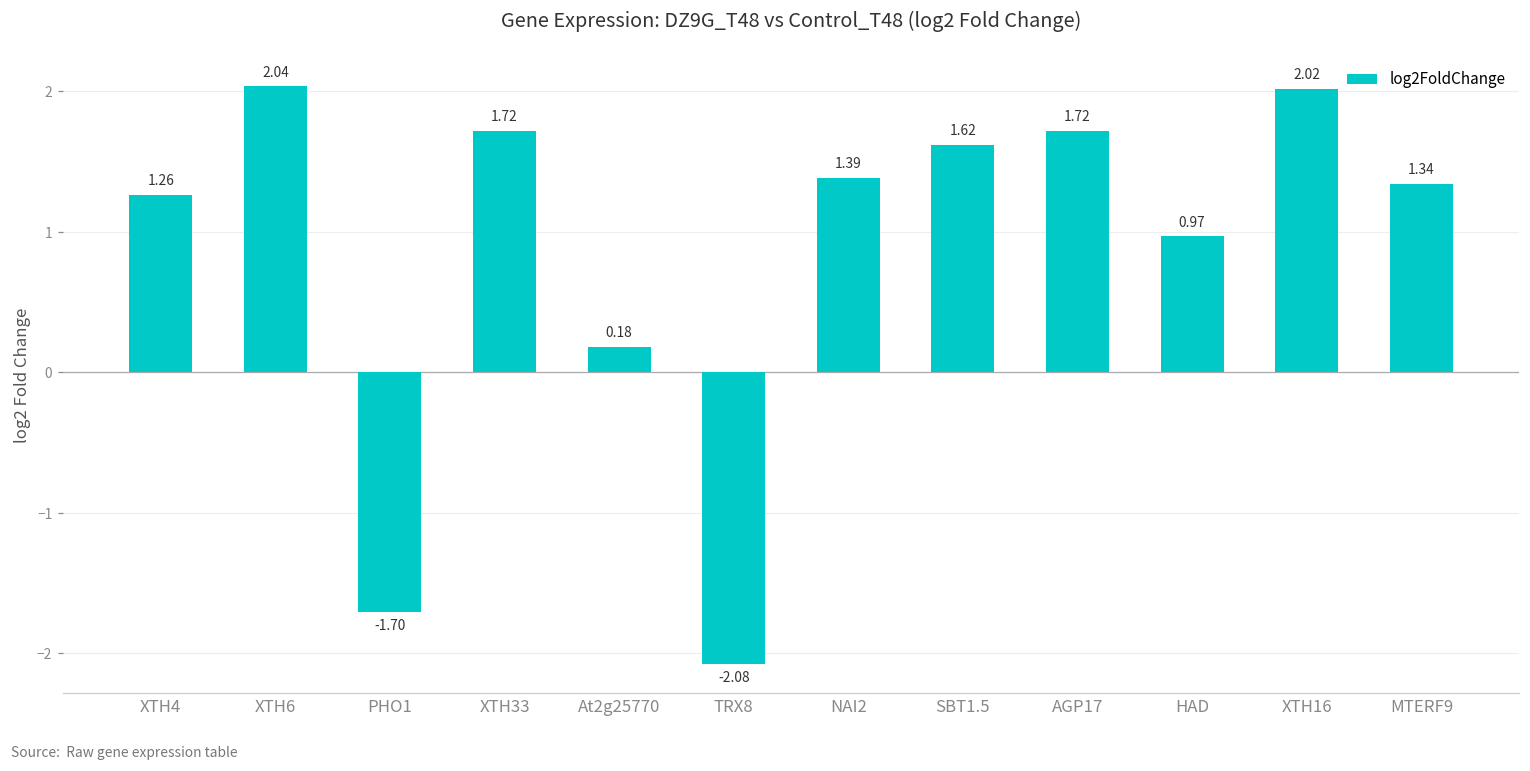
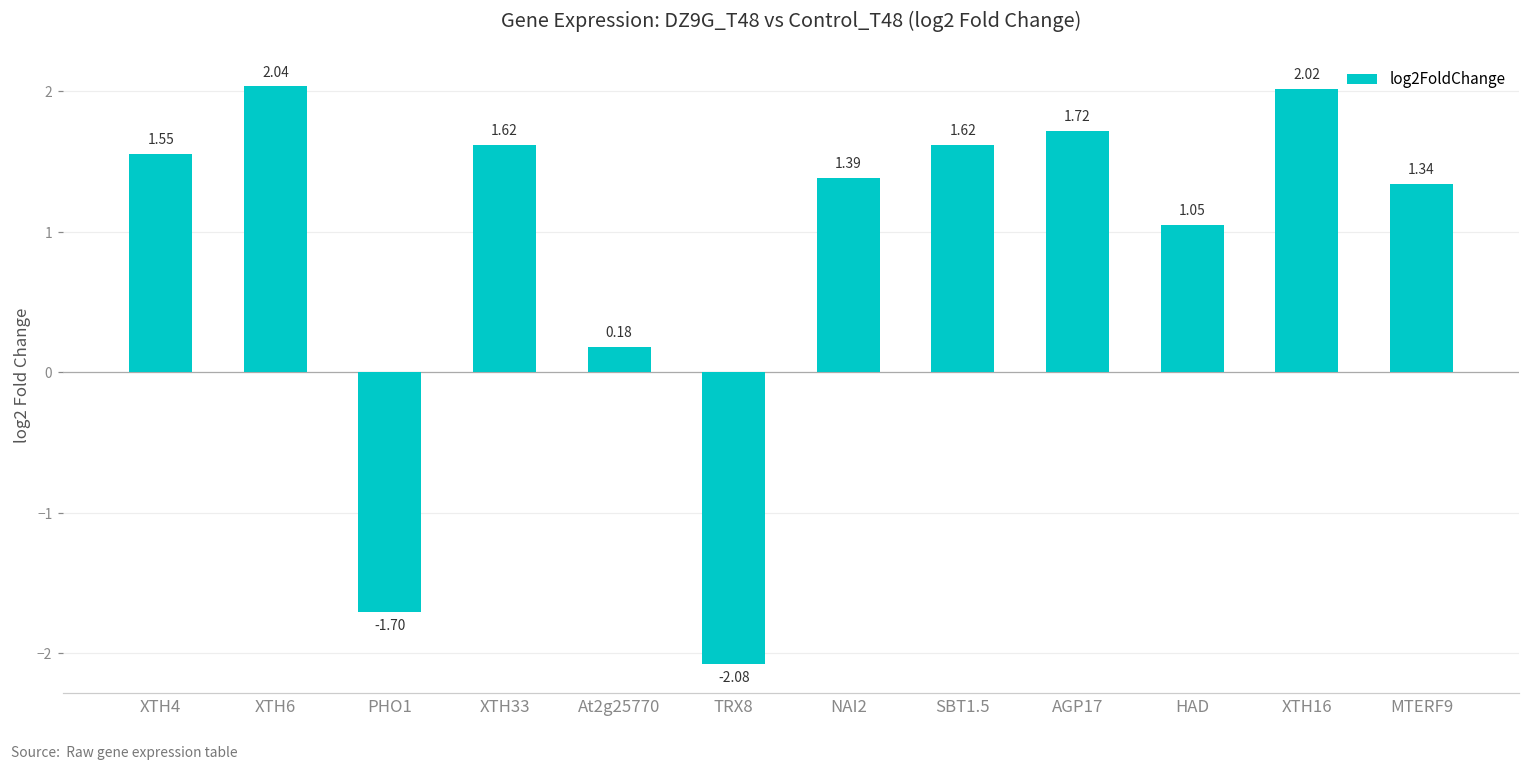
XTH4: 1.26 -> 1.55
XTH33: 1.72 -> 1.62
HAD: 0.97 -> 1.05
